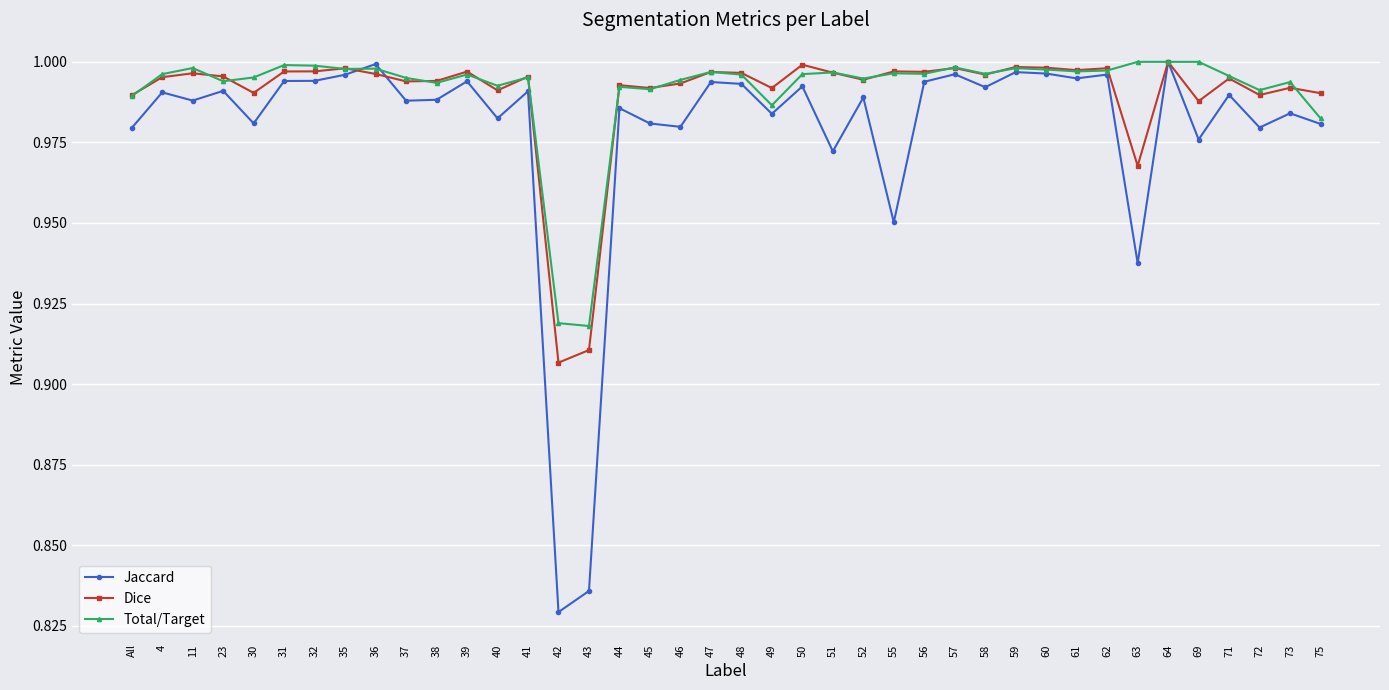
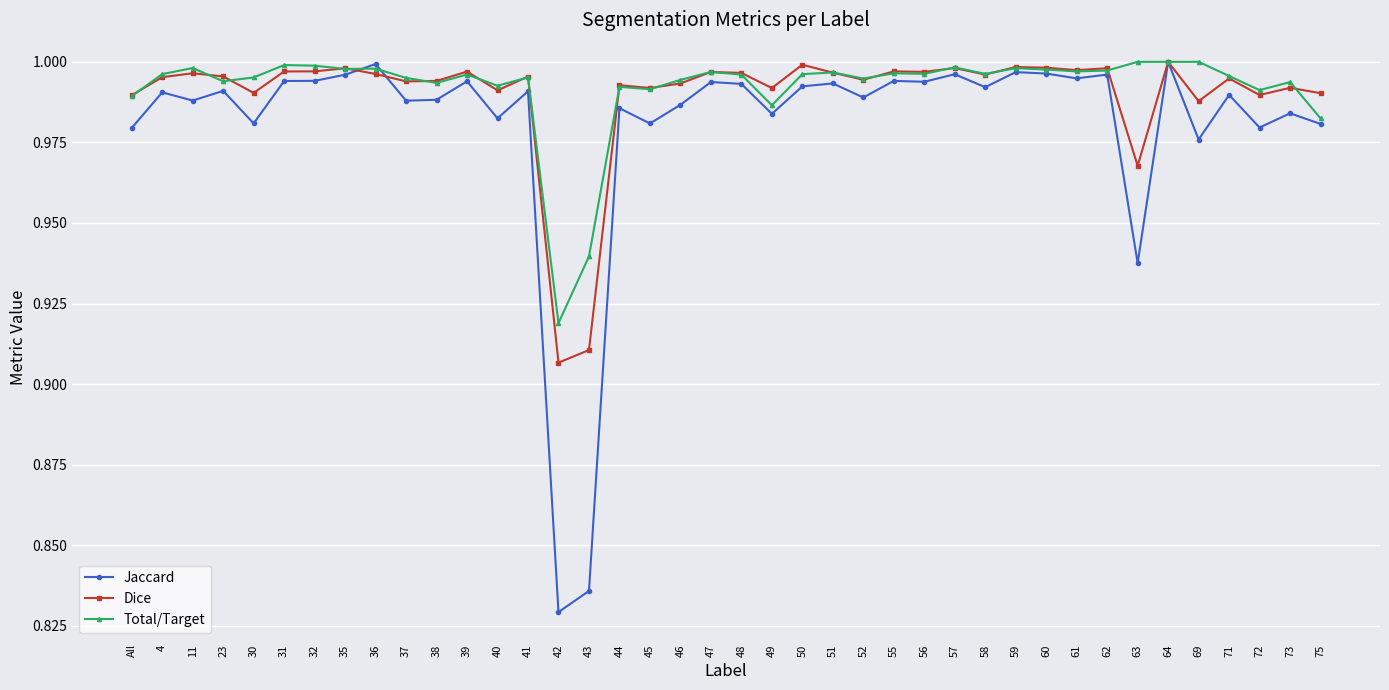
Total/Target, 43: 0.918 -> 0.940
Jaccard, 46: 0.980 -> 0.987
Jaccard, 51: 0.972 -> 0.993
Jaccard, 55: 0.950 -> 0.994
